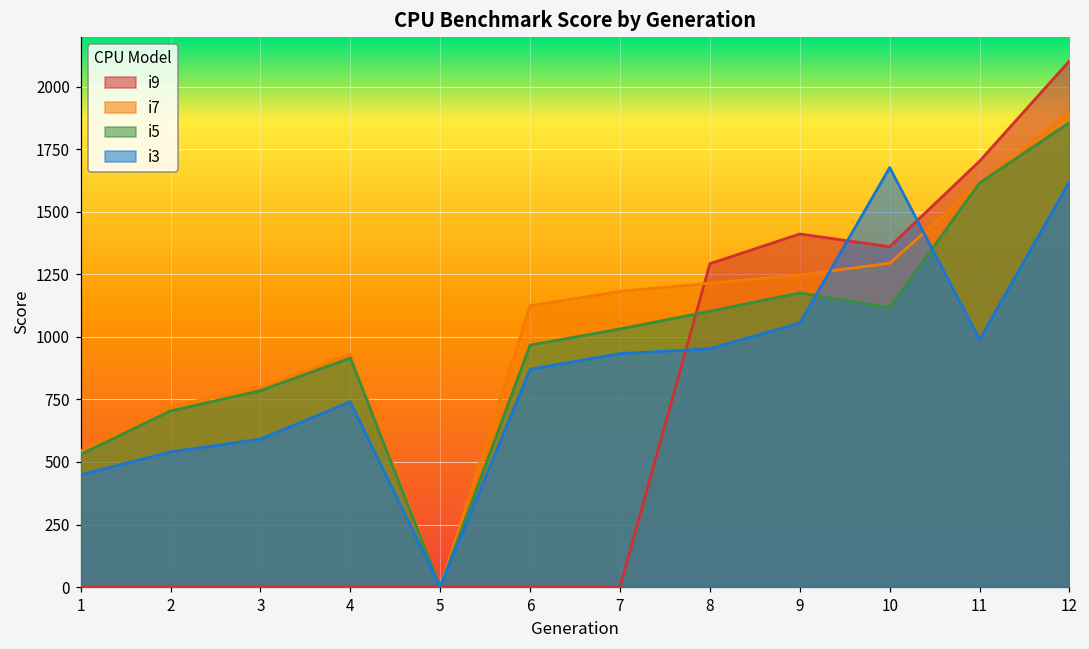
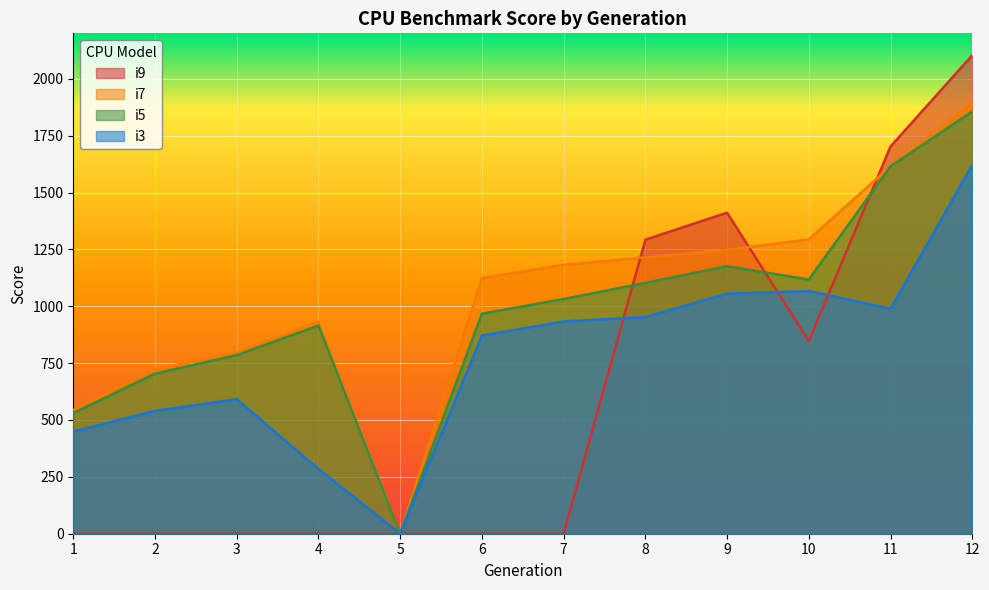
i3, 4: 740 -> 280
i9, 10: 1360 -> 850
i3, 10: 1680 -> 1070
